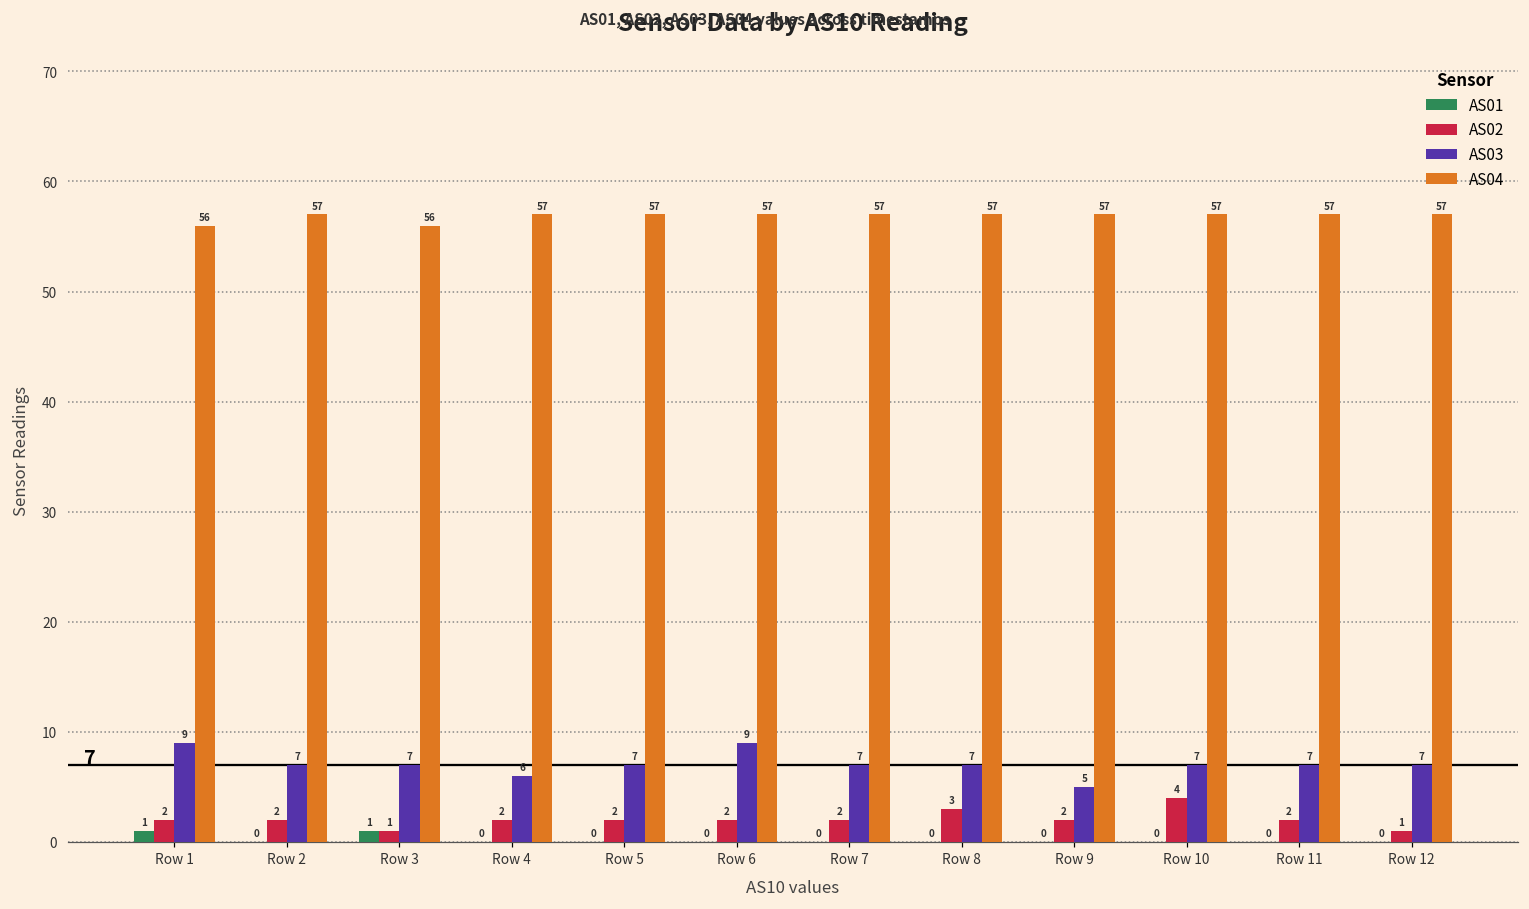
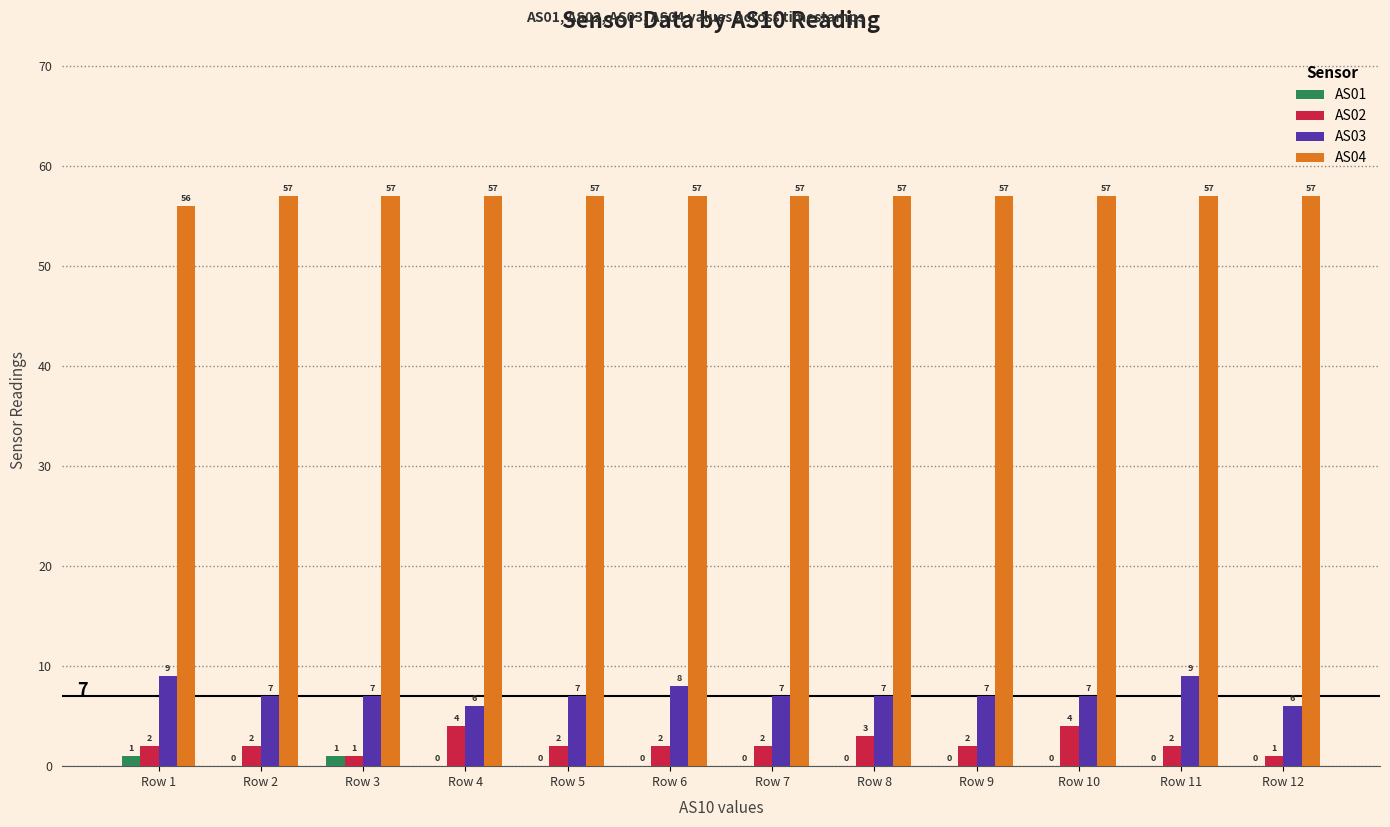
AS04, Row 3: 56 -> 57
AS02, Row 4: 2 -> 4
AS03, Row 6: 9 -> 8
AS03, Row 9: 5 -> 7
AS03, Row 11: 7 -> 9
AS03, Row 12: 7 -> 6
